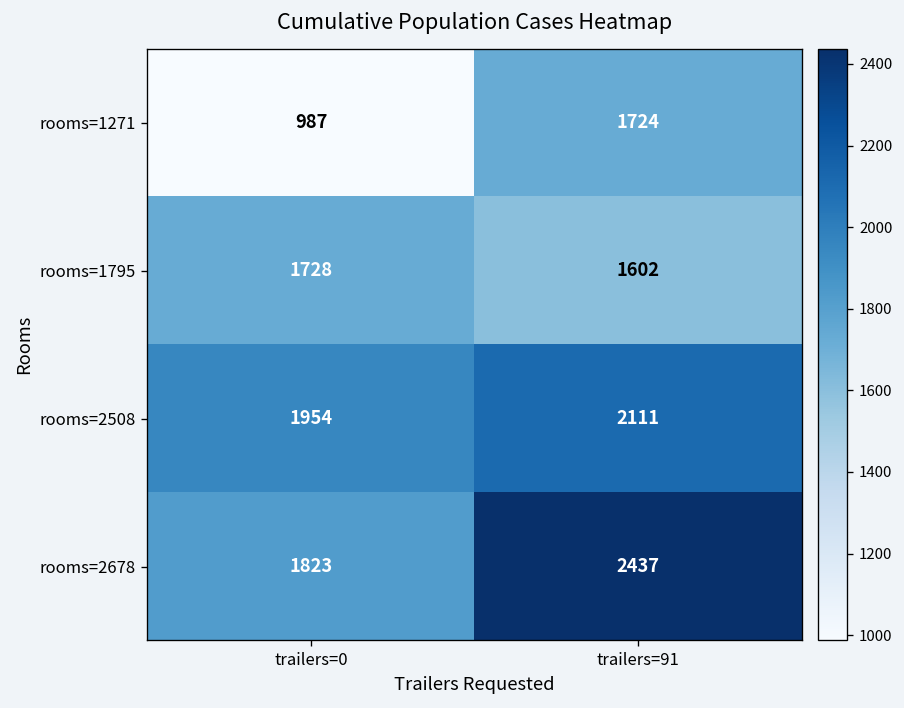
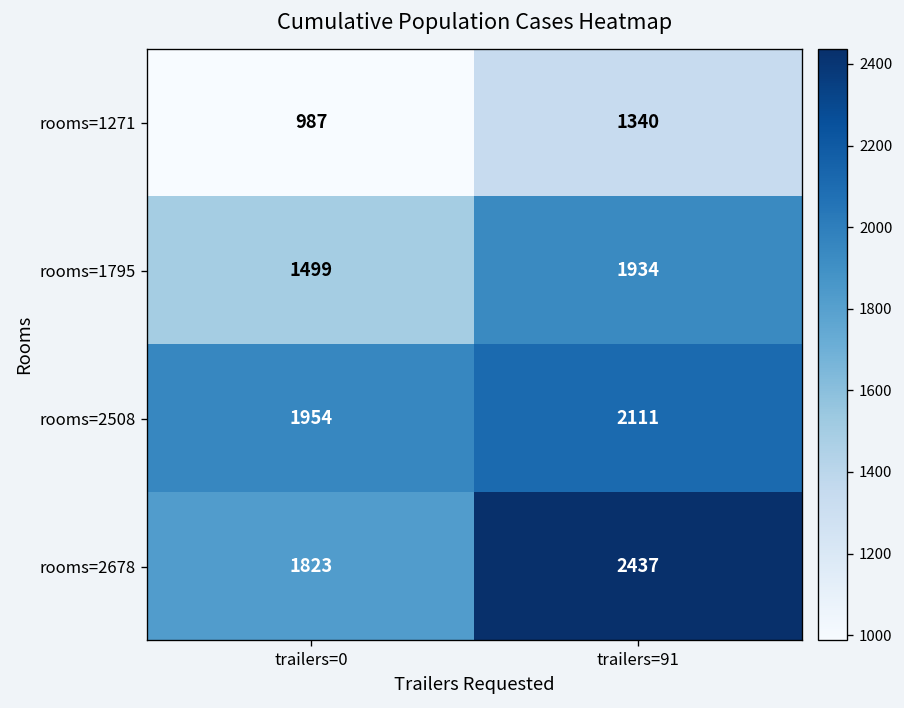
rooms=1271, trailers=91: 1724 -> 1340
rooms=1795, trailers=0: 1728 -> 1499
rooms=1795, trailers=91: 1602 -> 1934
